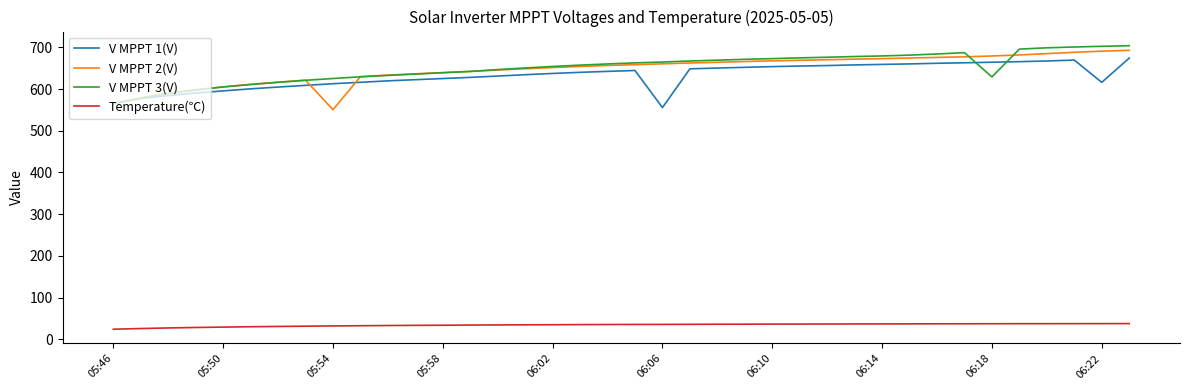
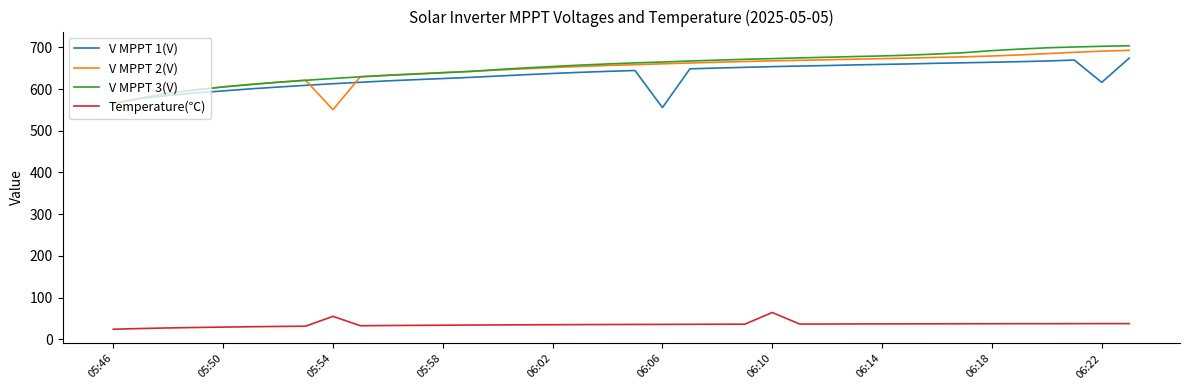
Temperature(℃), 05:54: 30 -> 50
Temperature(℃), 06:10: 40 -> 60
V MPPT 3(V), 06:18: 630 -> 690
